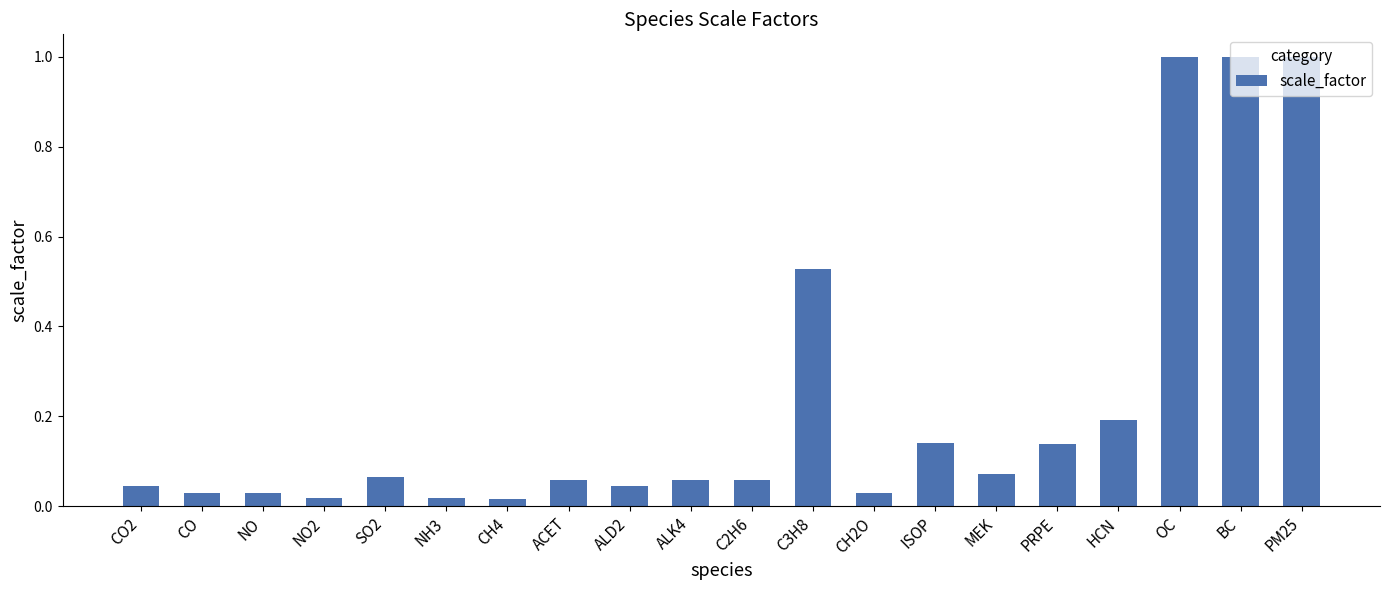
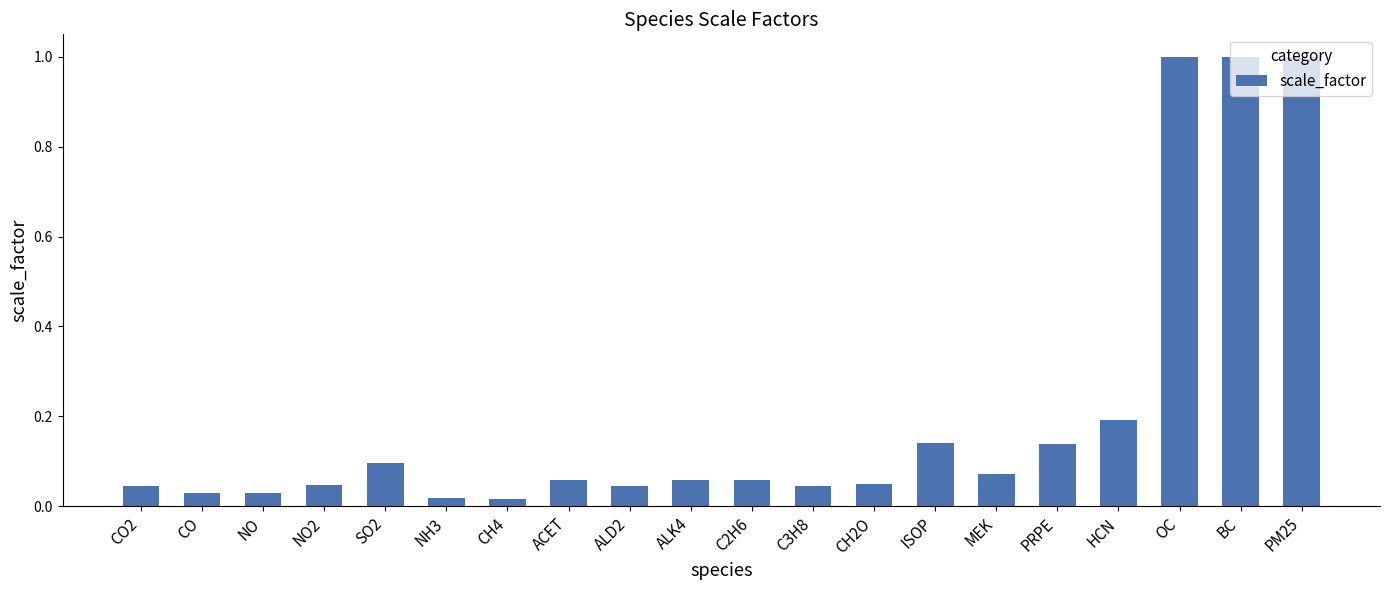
NO2: 0.02 -> 0.05
SO2: 0.06 -> 0.10
C3H8: 0.53 -> 0.04
CH2O: 0.03 -> 0.05
